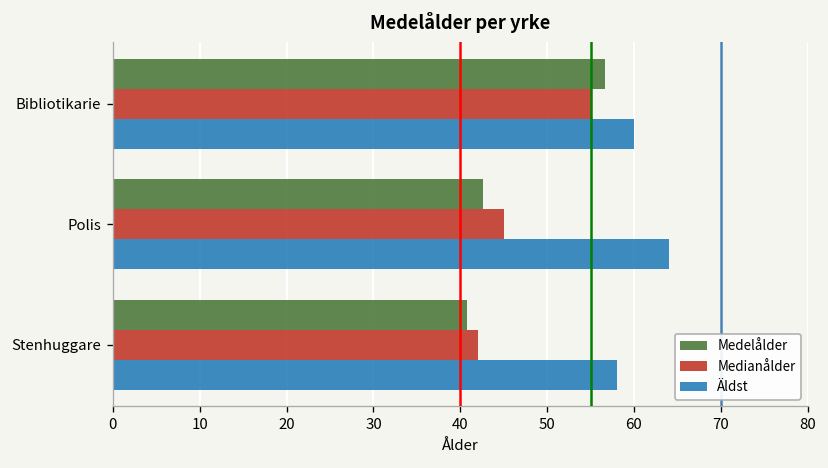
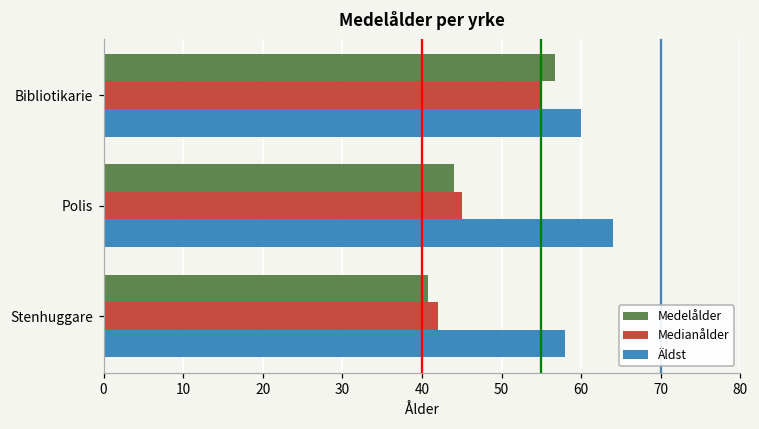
Medelålder, Polis: 43 -> 44
